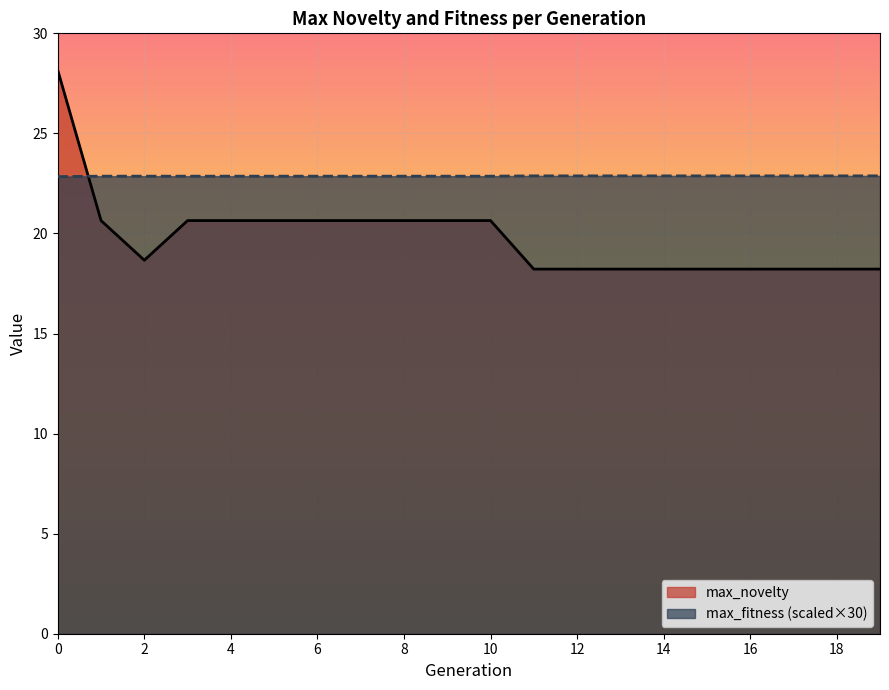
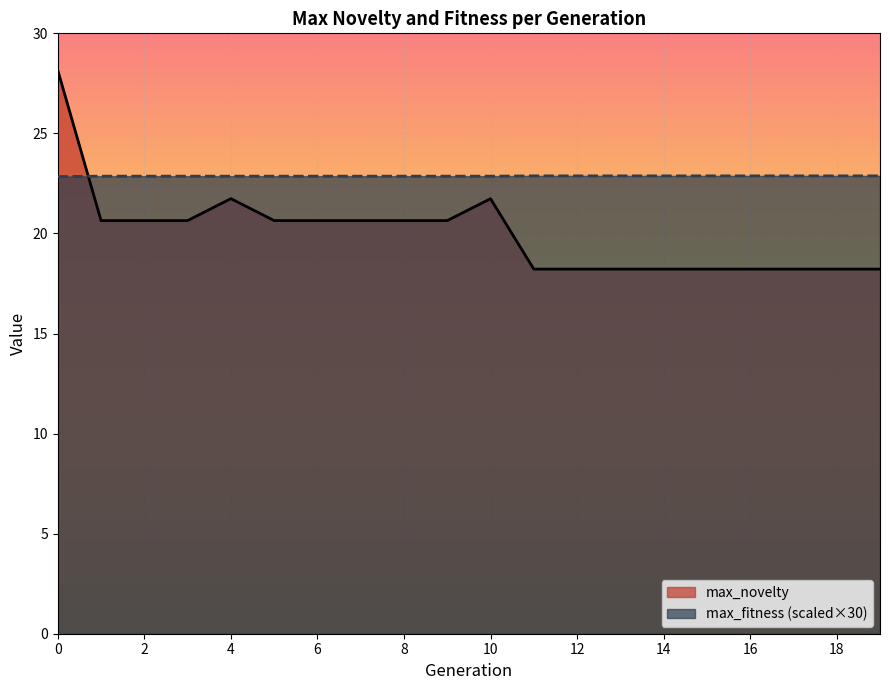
max_novelty, 2: 18.7 -> 20.6
max_novelty, 4: 20.6 -> 21.7
max_novelty, 10: 20.6 -> 21.7
